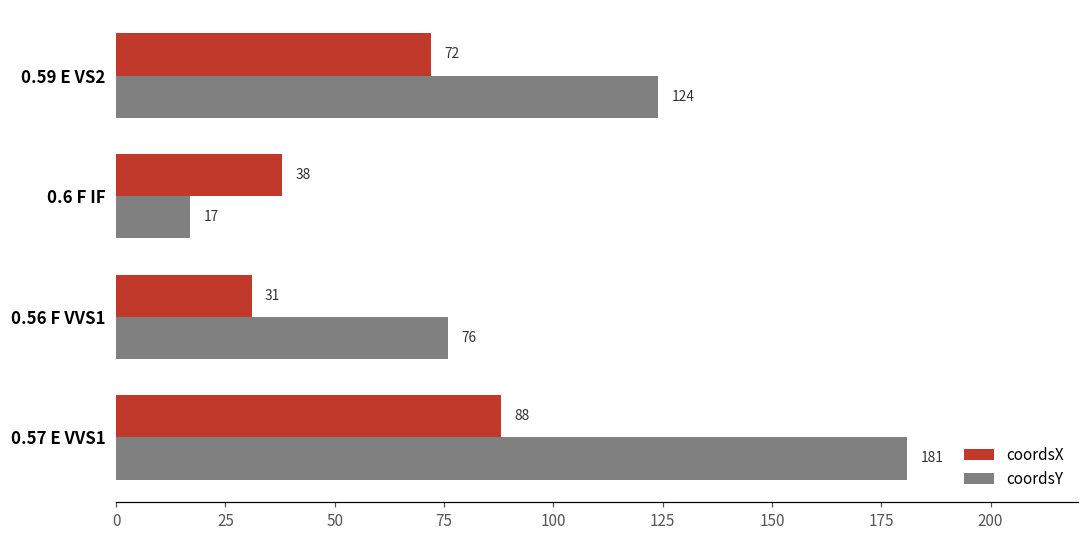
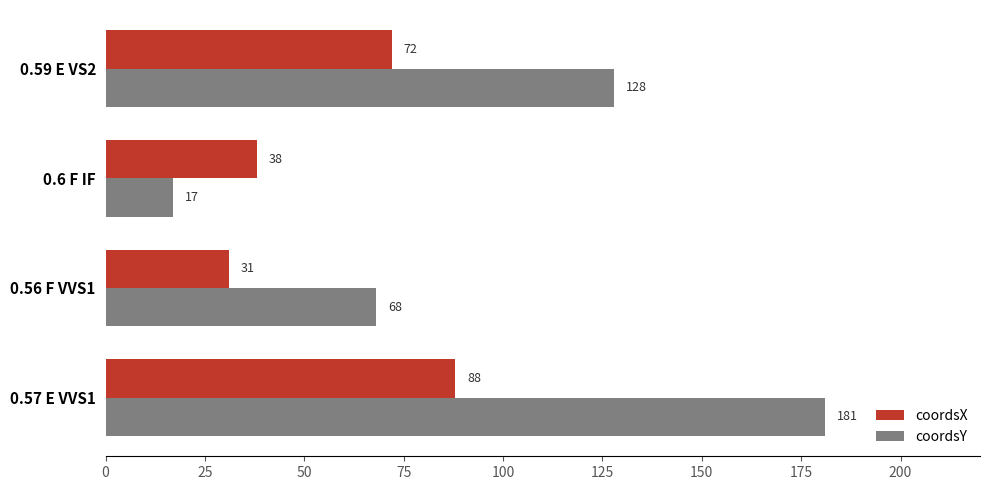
coordsY, 0.59 E VS2: 124 -> 128
coordsY, 0.56 F VVS1: 76 -> 68
